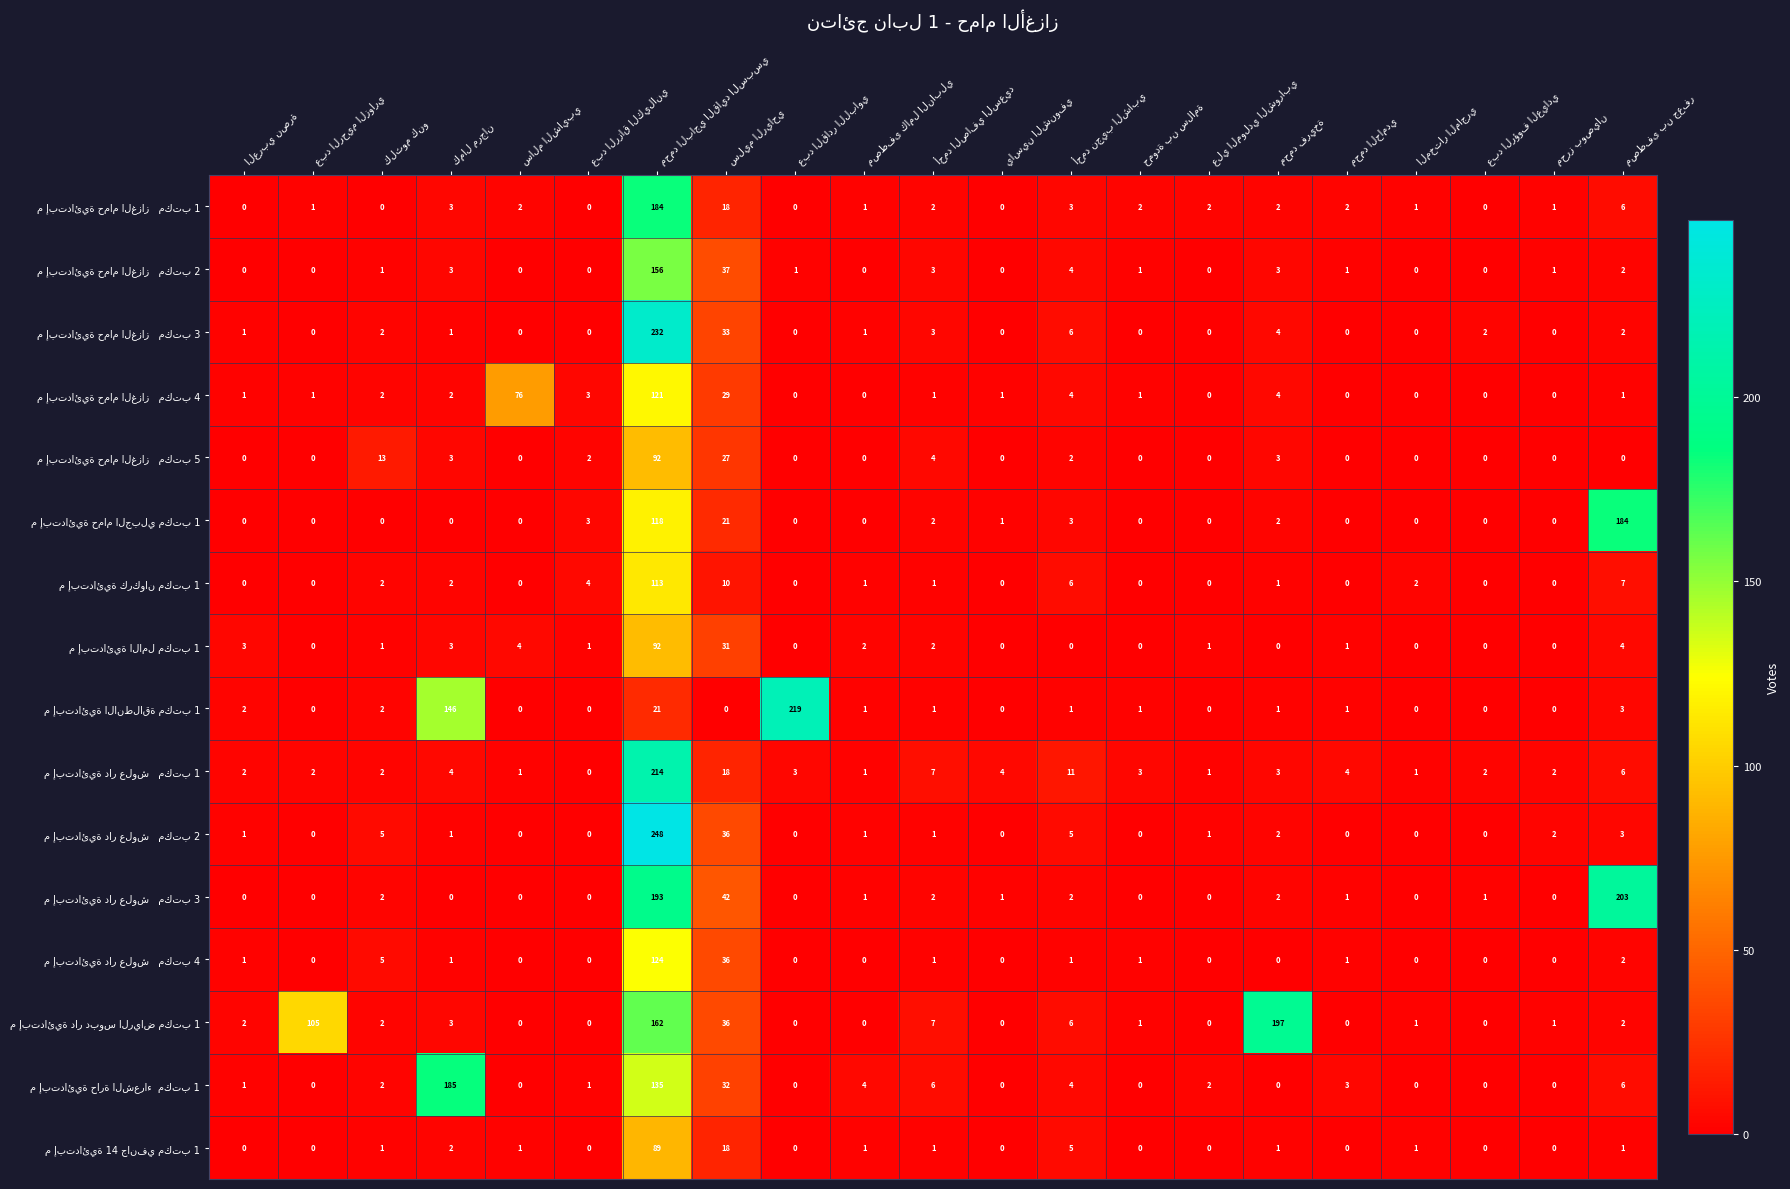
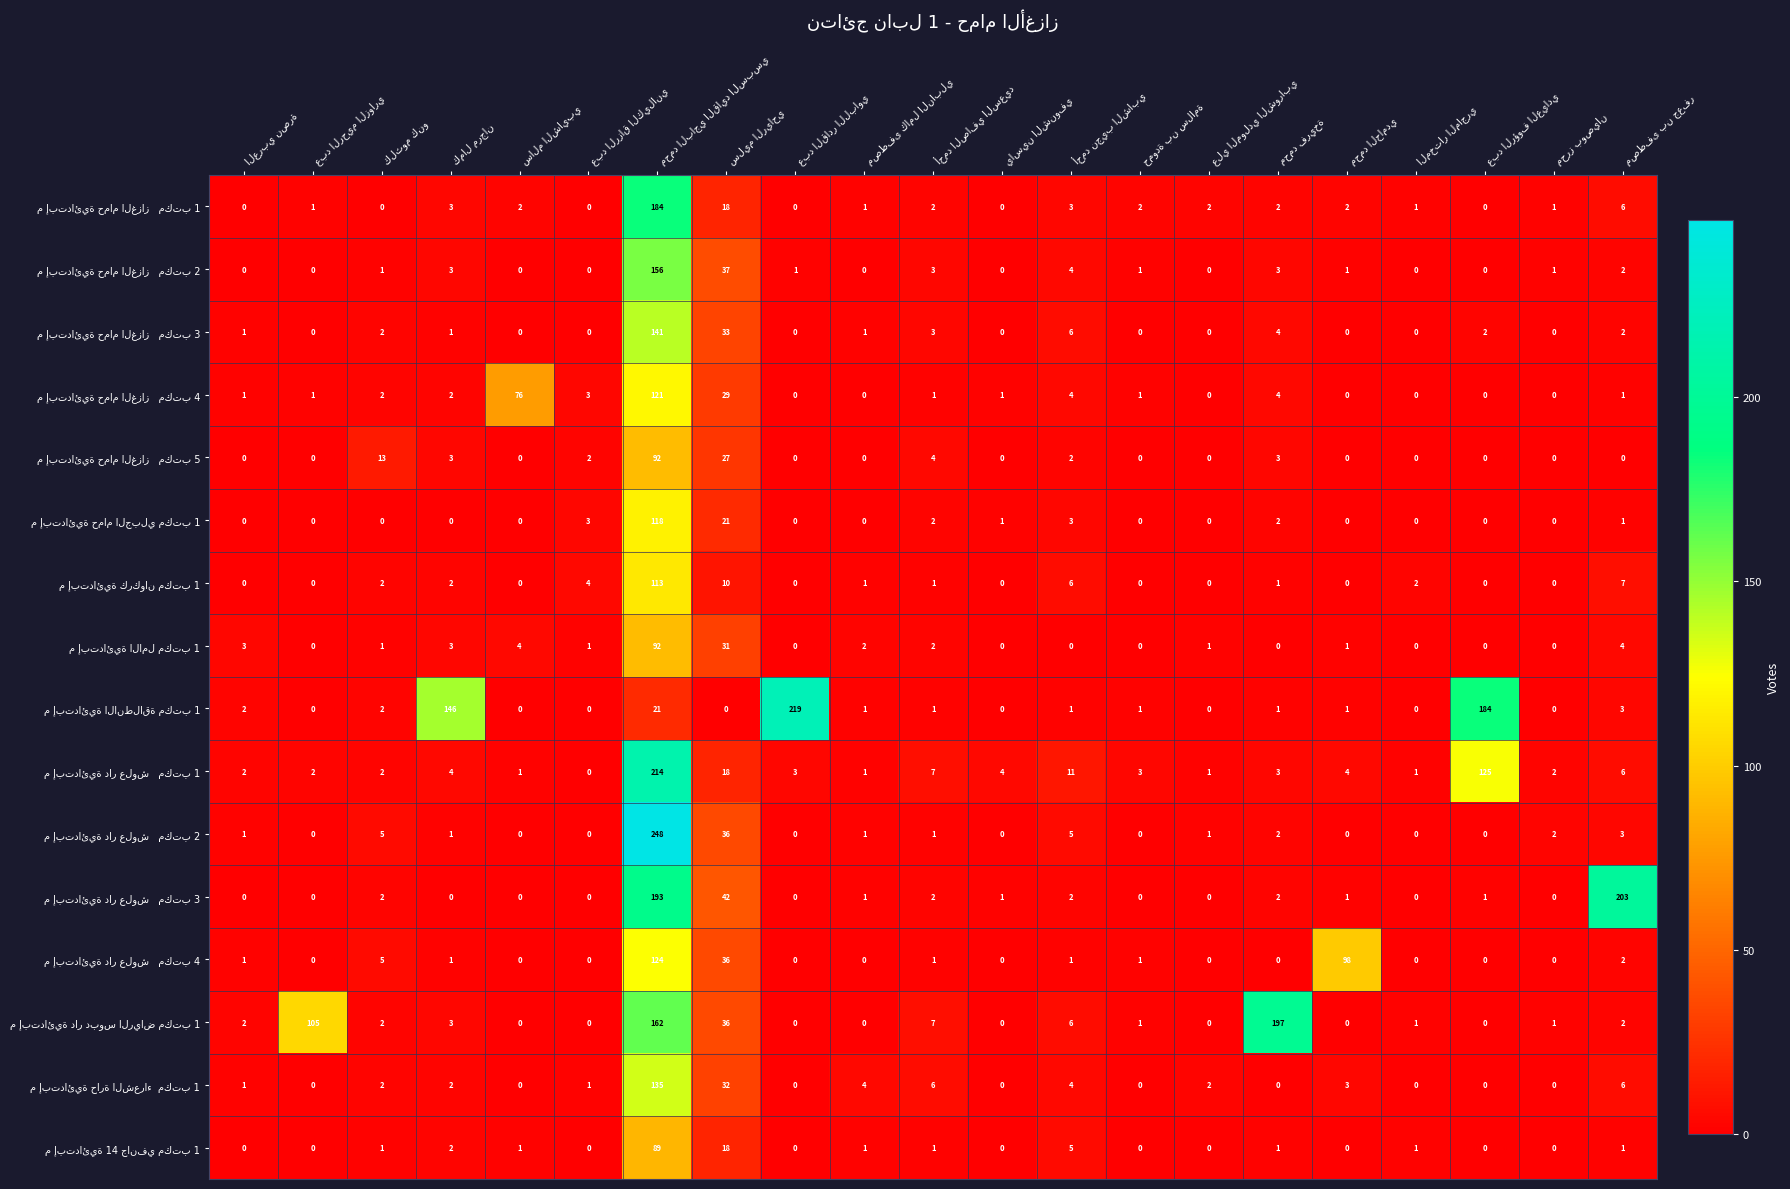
م إبتدائية حمام الغزاز مكتب 3, محمد الباجي القايد السبسي: 232 -> 141
م إبتدائية حمام الجبلي مكتب 1, مصطفى بن جعفر: 184 -> 1
م إبتدائية الانطلاقة مكتب 1, عبد الرؤوف العيادي: 0 -> 184
م إبتدائية دار علوش مكتب 1, عبد الرؤوف العيادي: 2 -> 125
م إبتدائية دار علوش مكتب 4, محمد الحامدي: 1 -> 98
م إبتدائية حارة الشعراء مكتب 1, كمال مرجان: 185 -> 2
